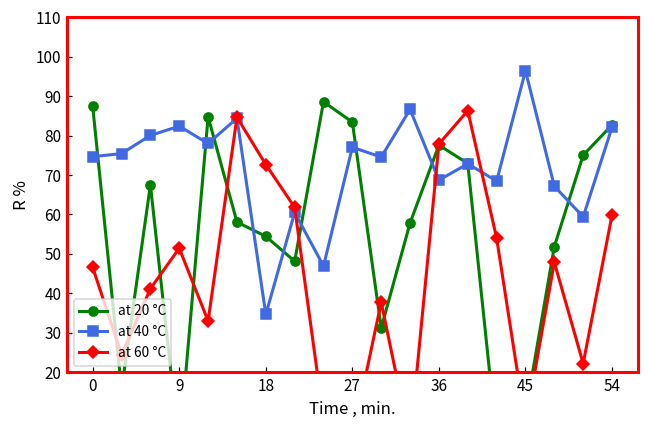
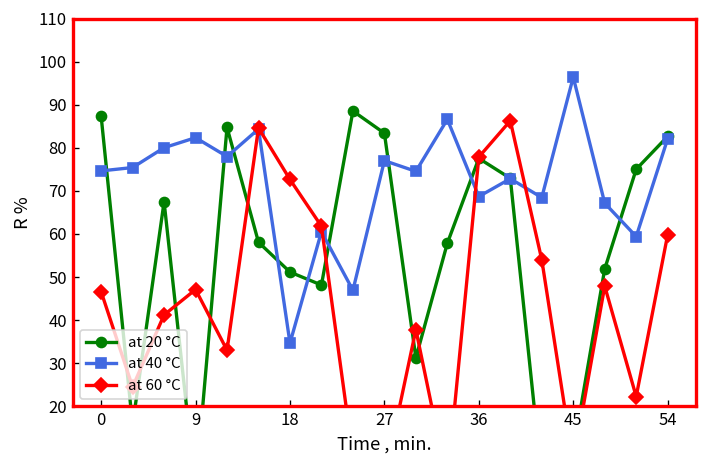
at 60 °C, 9: 51 -> 47
at 20 °C, 18: 54 -> 51
